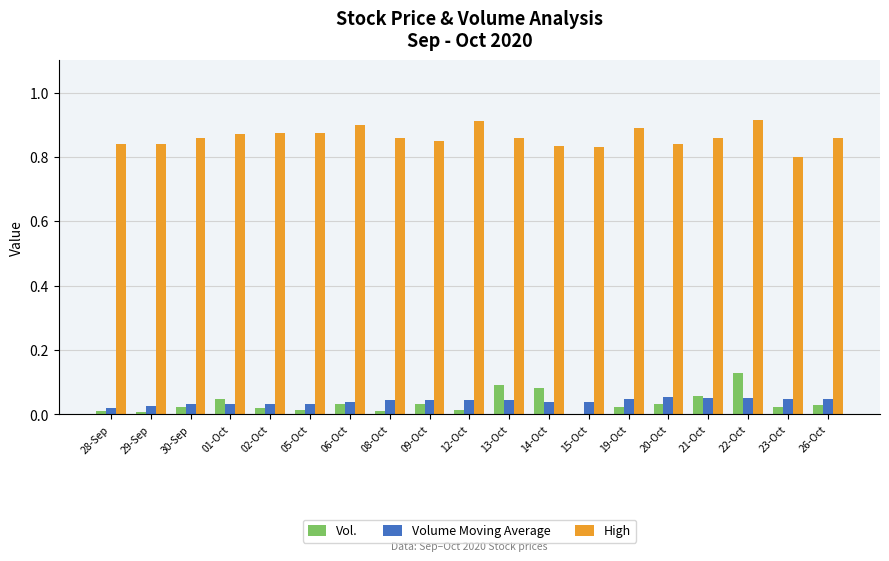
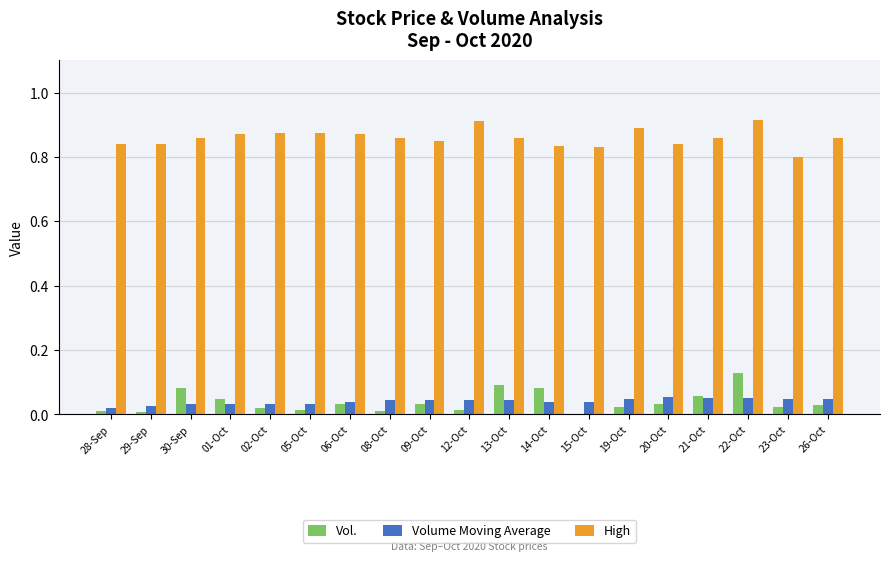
Vol., 30-Sep: 0.02 -> 0.08
High, 06-Oct: 0.90 -> 0.87
